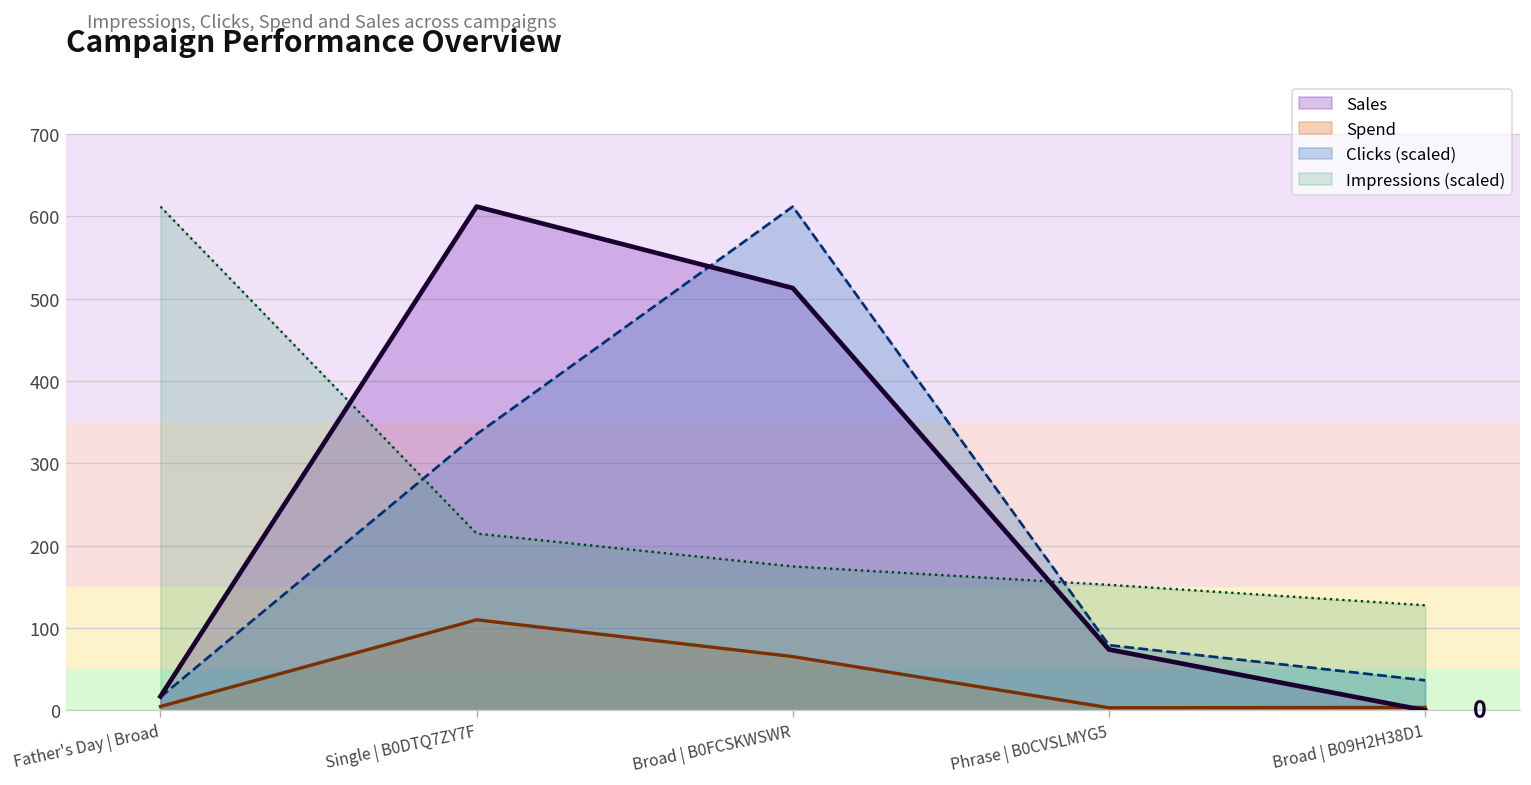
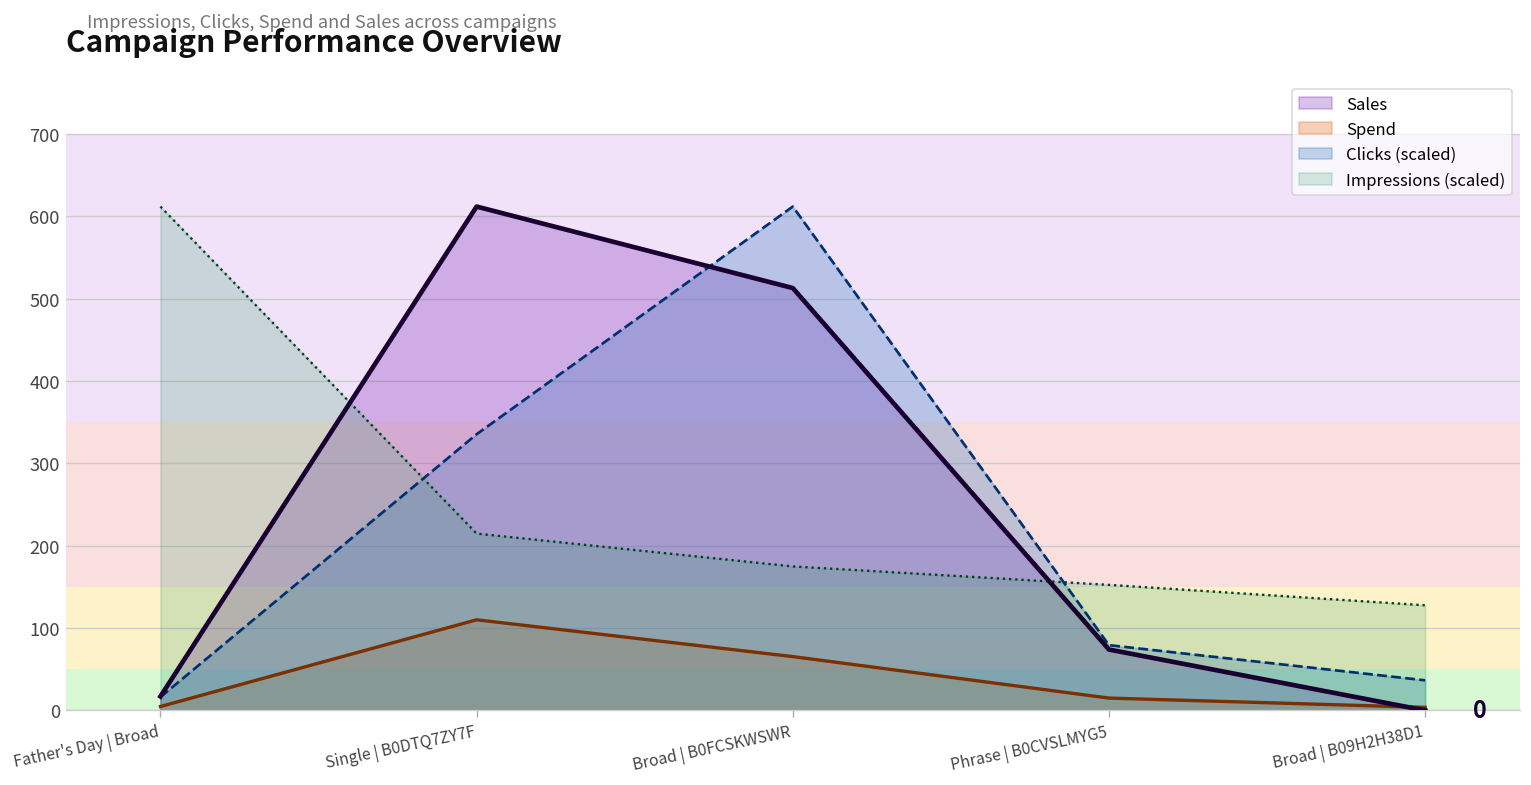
Spend, Phrase | B0CVSLMYG5: 0 -> 20
